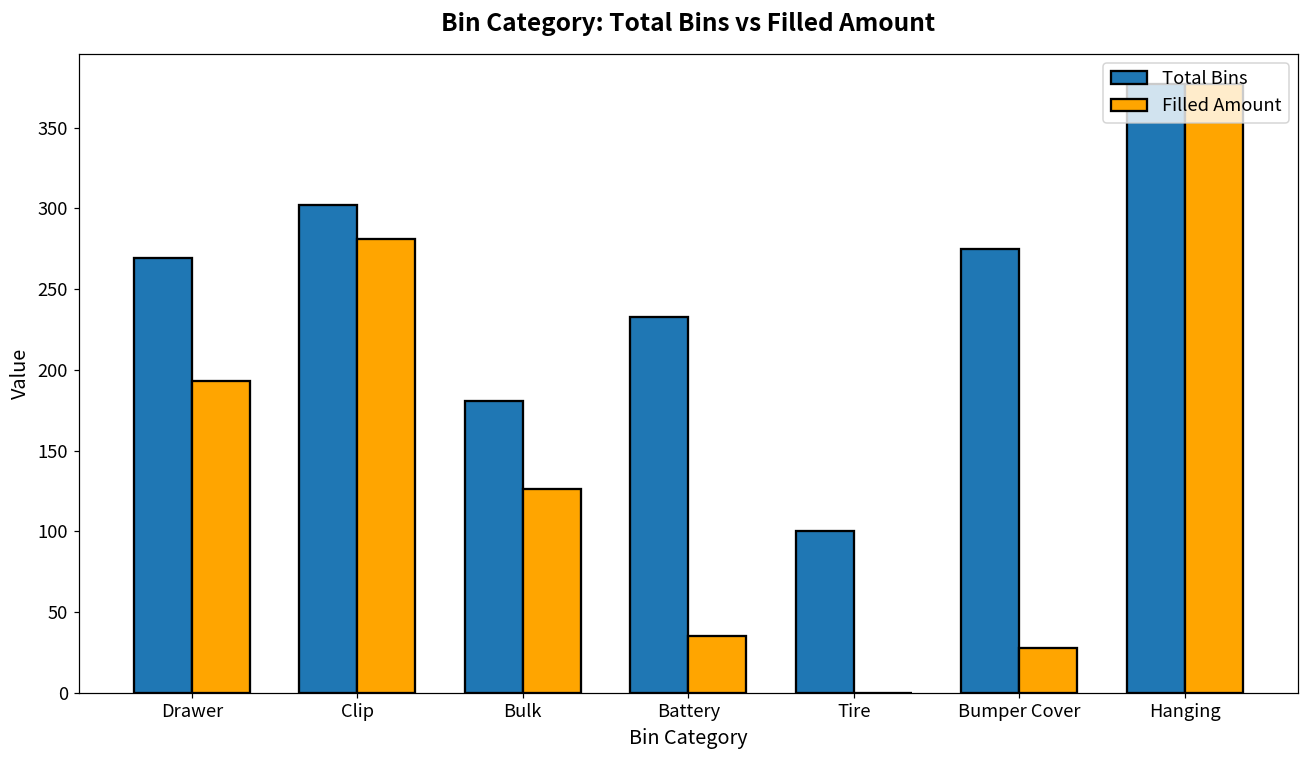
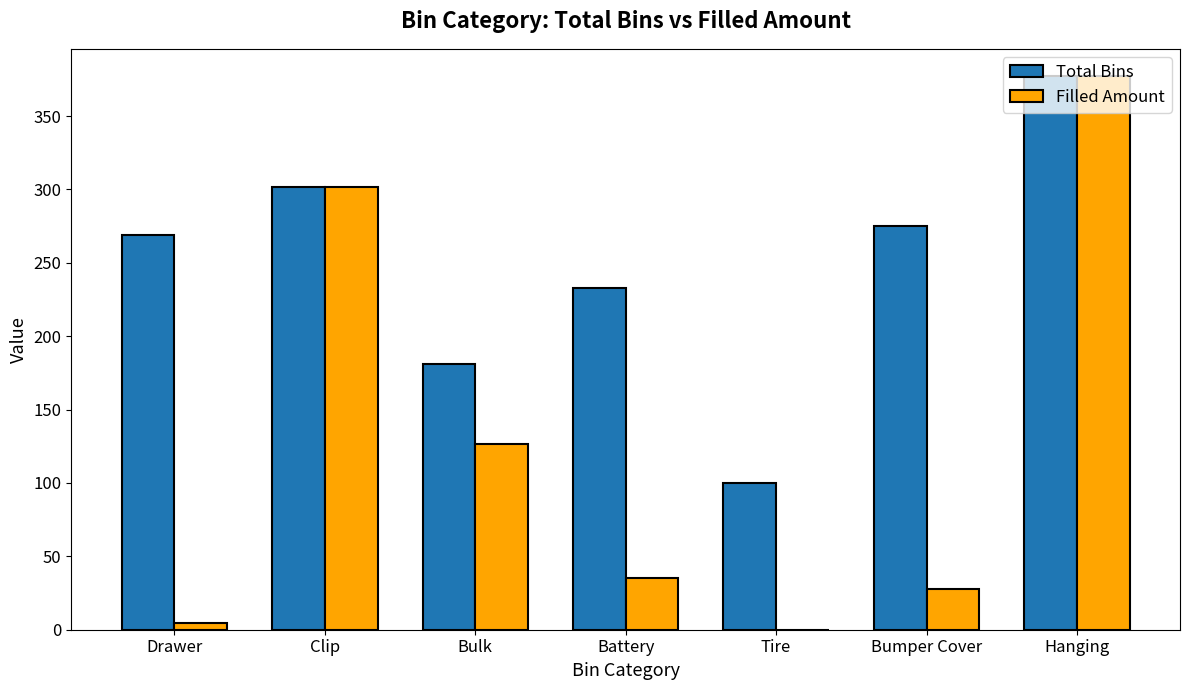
Filled Amount, Drawer: 193 -> 5
Filled Amount, Clip: 281 -> 302
